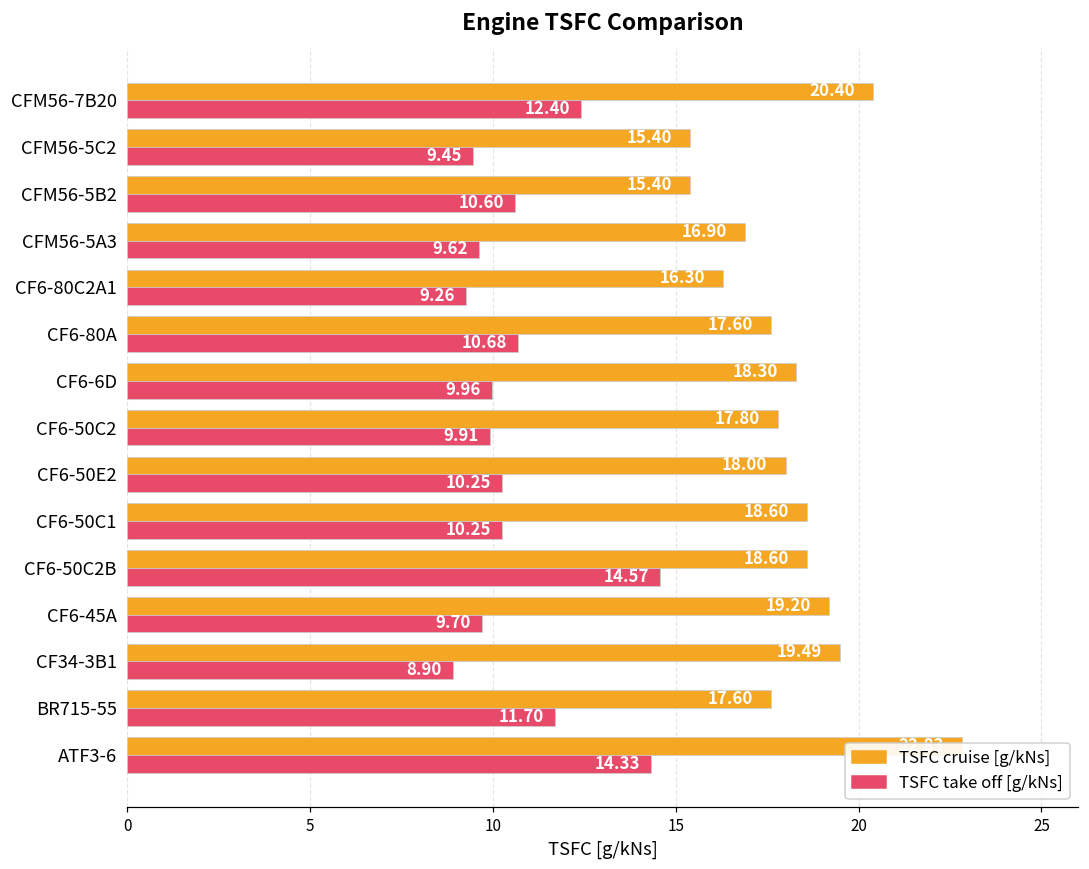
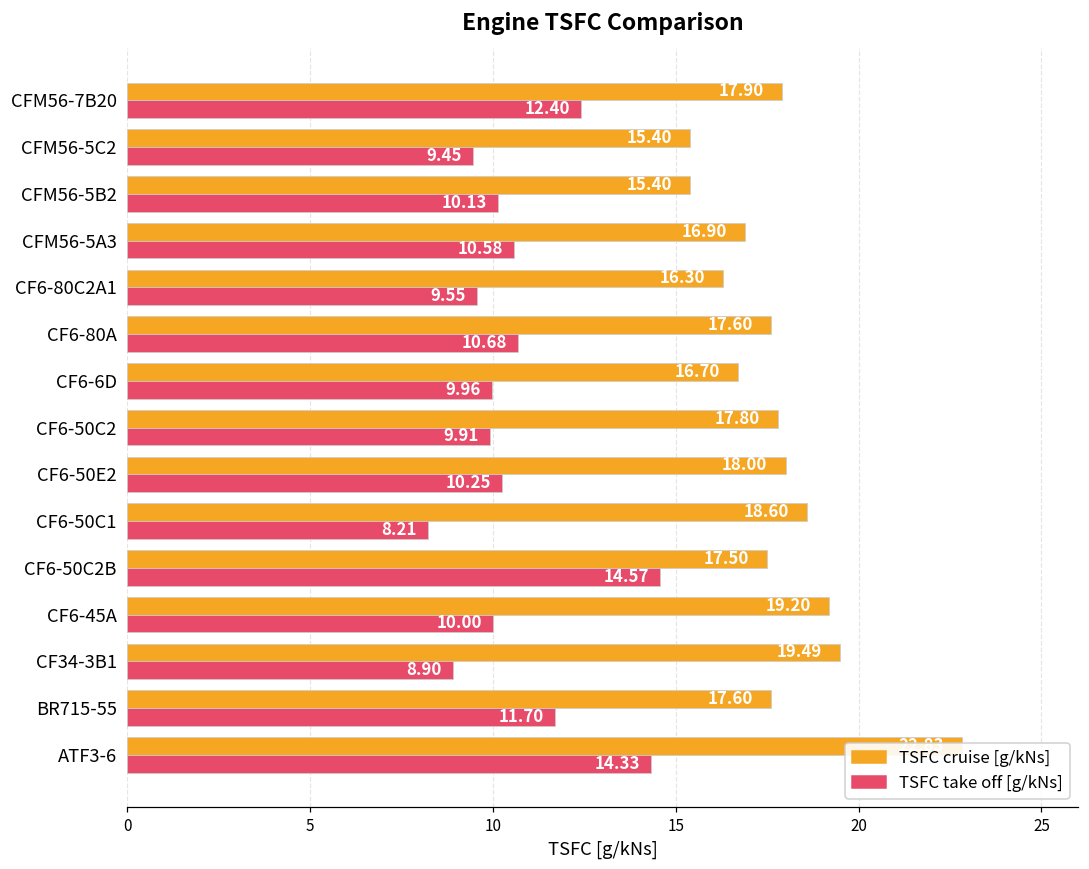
TSFC cruise [g/kNs], CFM56-7B20: 20.40 -> 17.90
TSFC take off [g/kNs], CFM56-5B2: 10.60 -> 10.13
TSFC take off [g/kNs], CFM56-5A3: 9.62 -> 10.58
TSFC take off [g/kNs], CF6-80C2A1: 9.26 -> 9.55
TSFC cruise [g/kNs], CF6-6D: 18.30 -> 16.70
TSFC take off [g/kNs], CF6-50C1: 10.25 -> 8.21
TSFC cruise [g/kNs], CF6-50C2B: 18.60 -> 17.50
TSFC take off [g/kNs], CF6-45A: 9.70 -> 10.00
